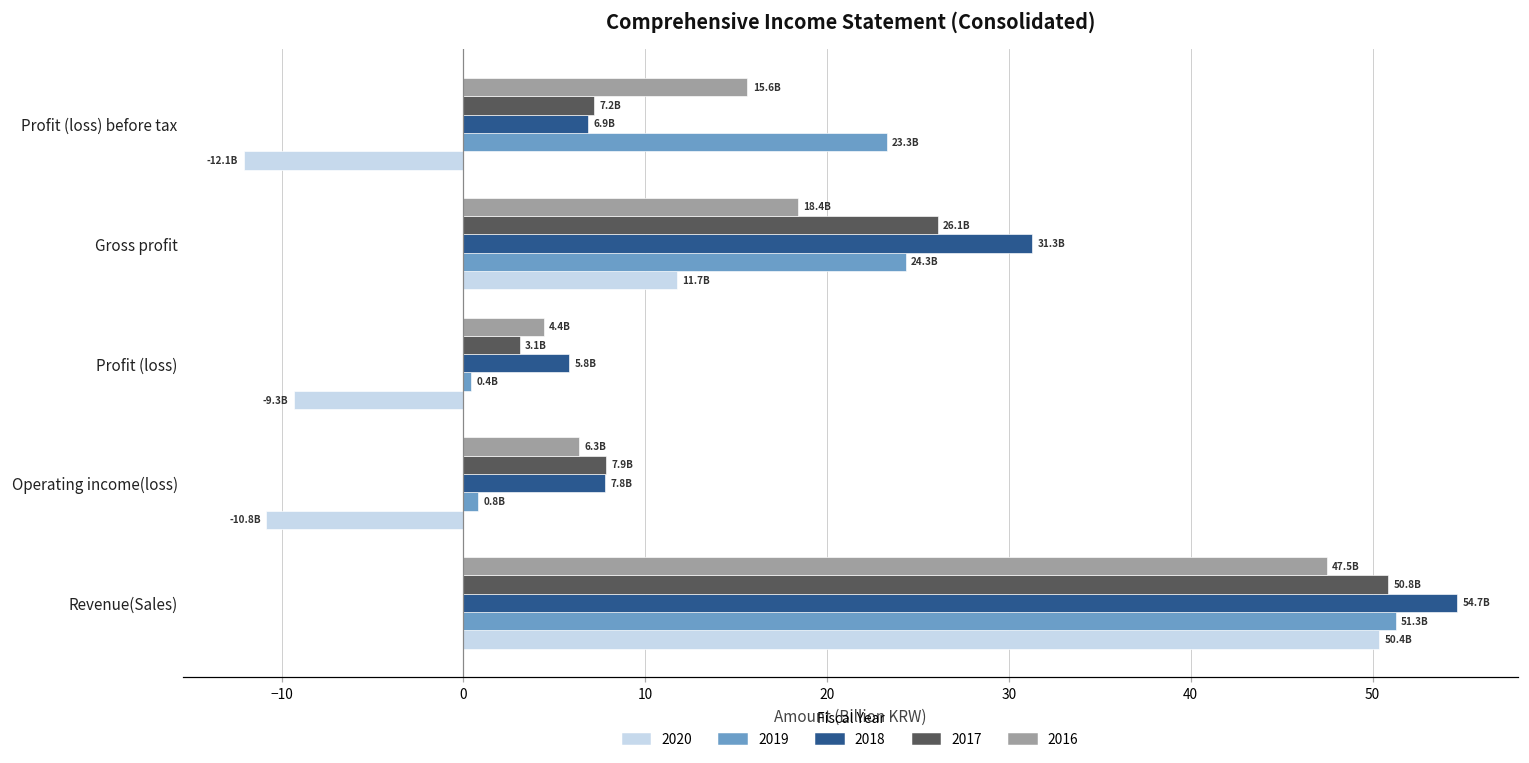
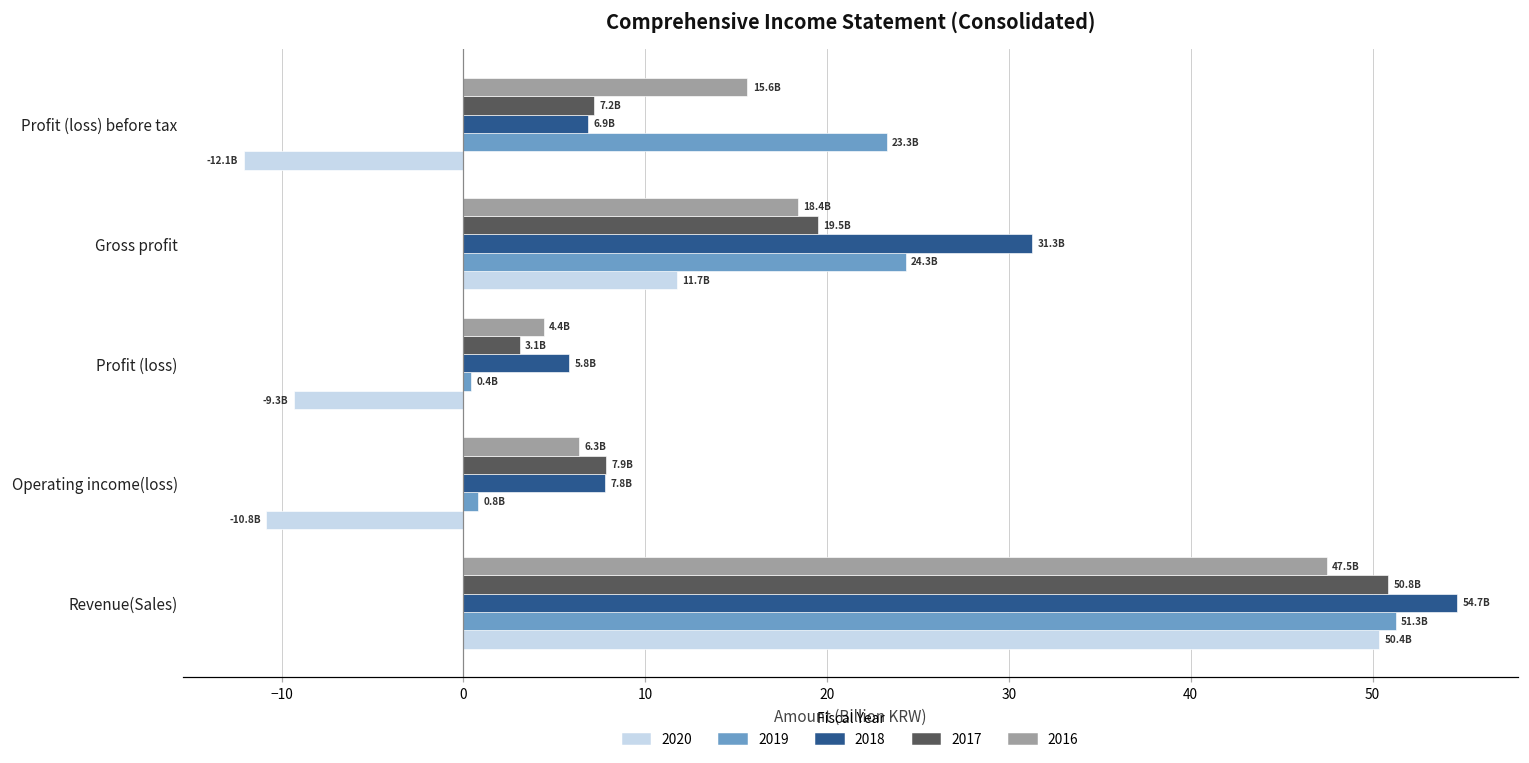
2017, Gross profit: 26.1B -> 19.5B
